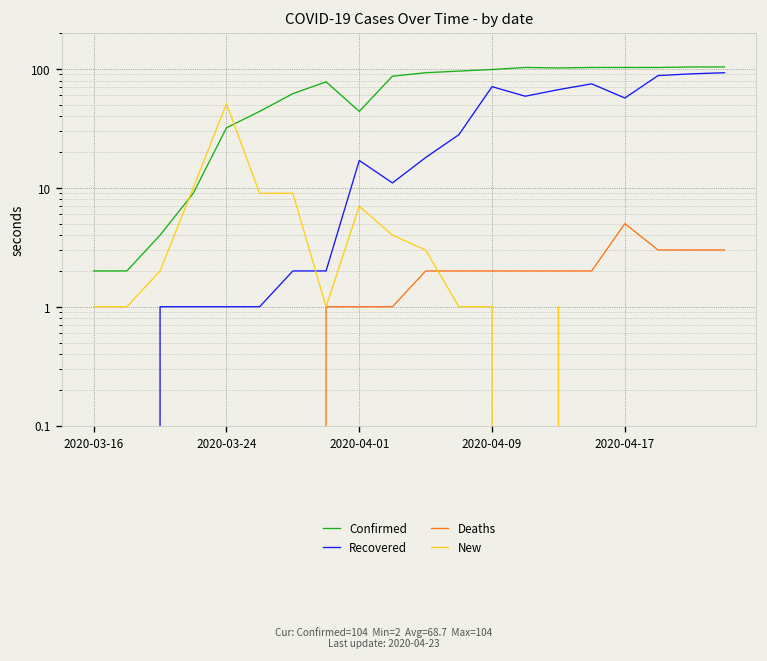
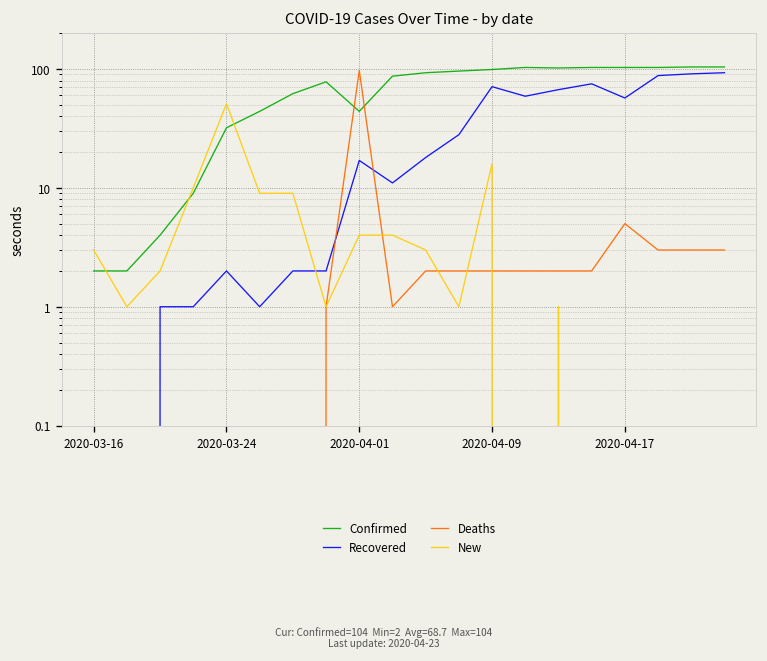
New, 2020-03-16: 1 -> 3
Recovered, 2020-03-24: 1 -> 2
Deaths, 2020-04-01: 1 -> 100
New, 2020-04-01: 7 -> 4
New, 2020-04-09: 1 -> 16
